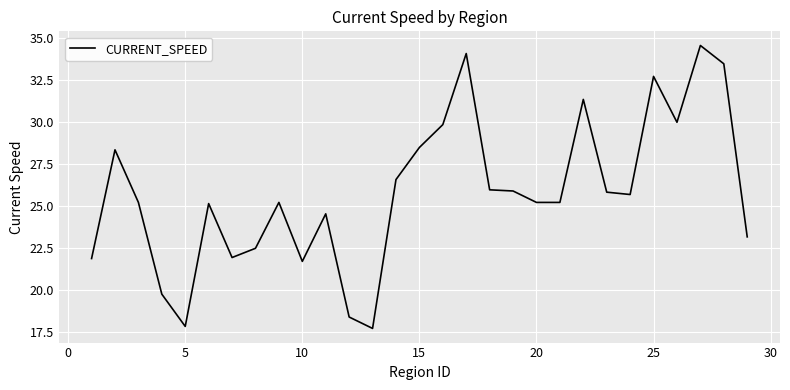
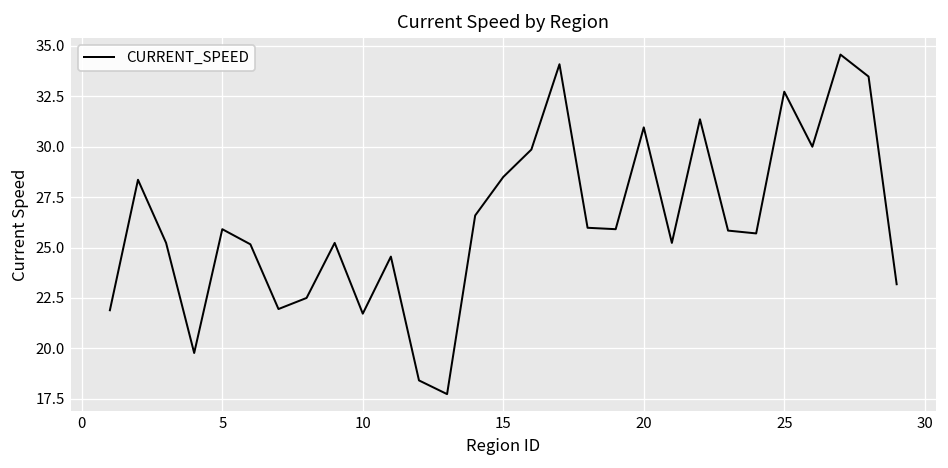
5: 17.9 -> 25.9
20: 25.2 -> 31.0
